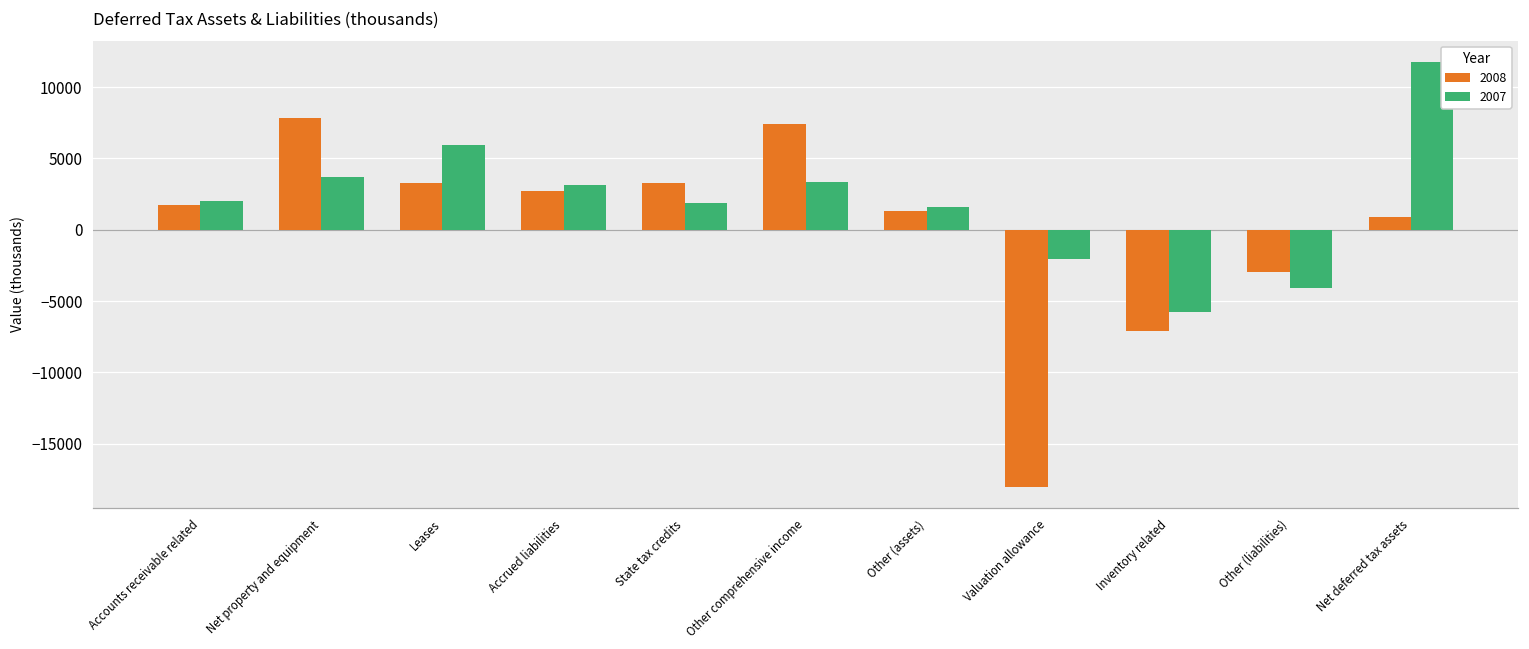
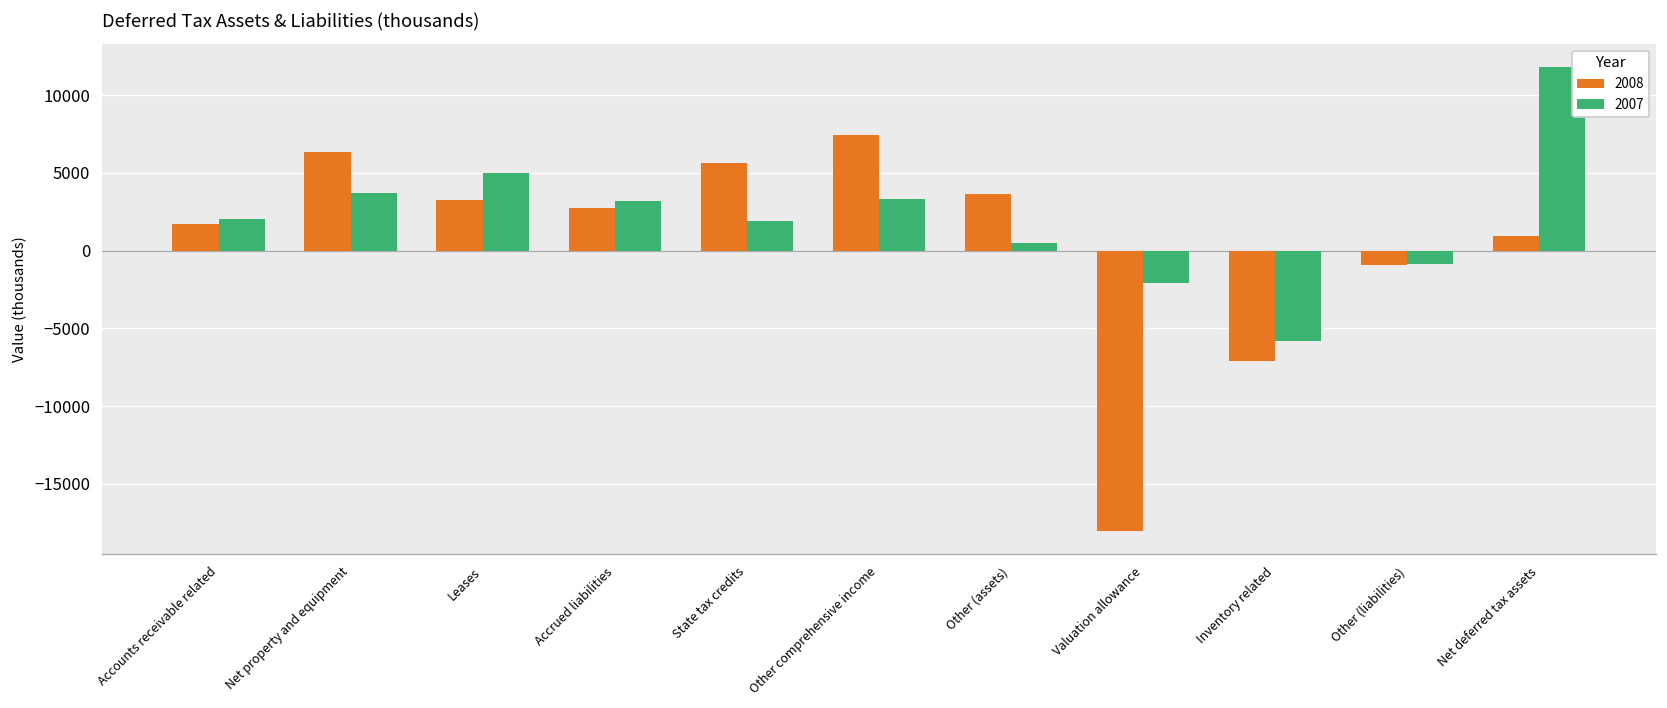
2008, Net property and equipment: 7800 -> 6300
2007, Leases: 6000 -> 5000
2008, State tax credits: 3300 -> 5600
2008, Other (assets): 1300 -> 3600
2007, Other (assets): 1600 -> 500
2008, Other (liabilities): -3000 -> -900
2007, Other (liabilities): -4100 -> -900
